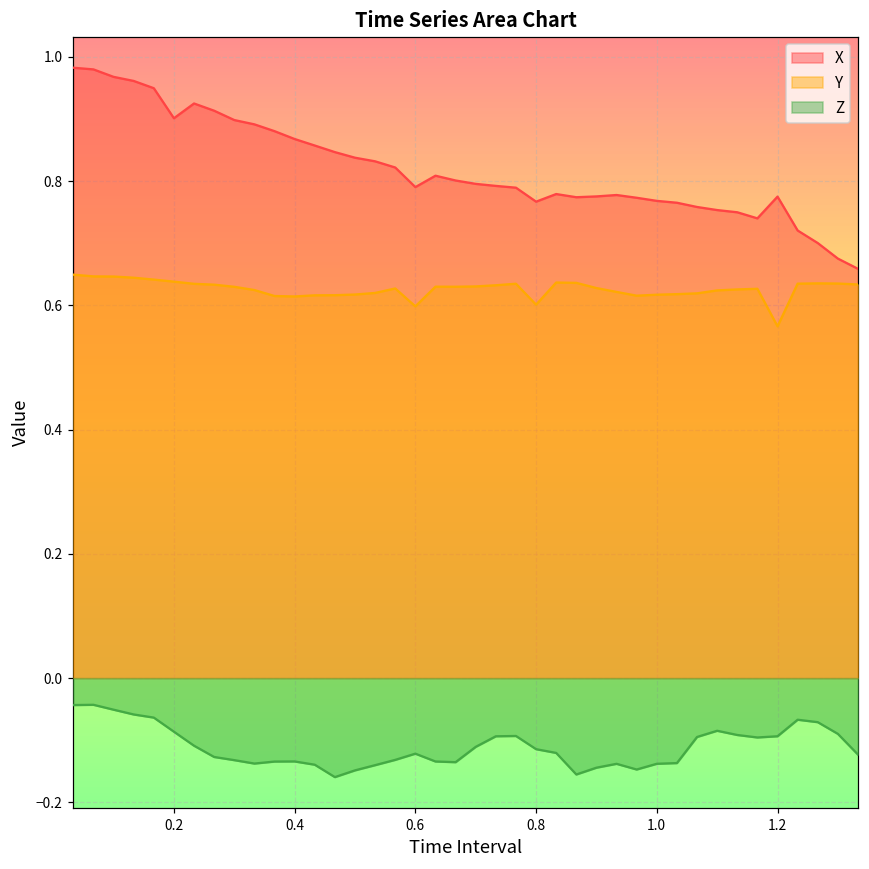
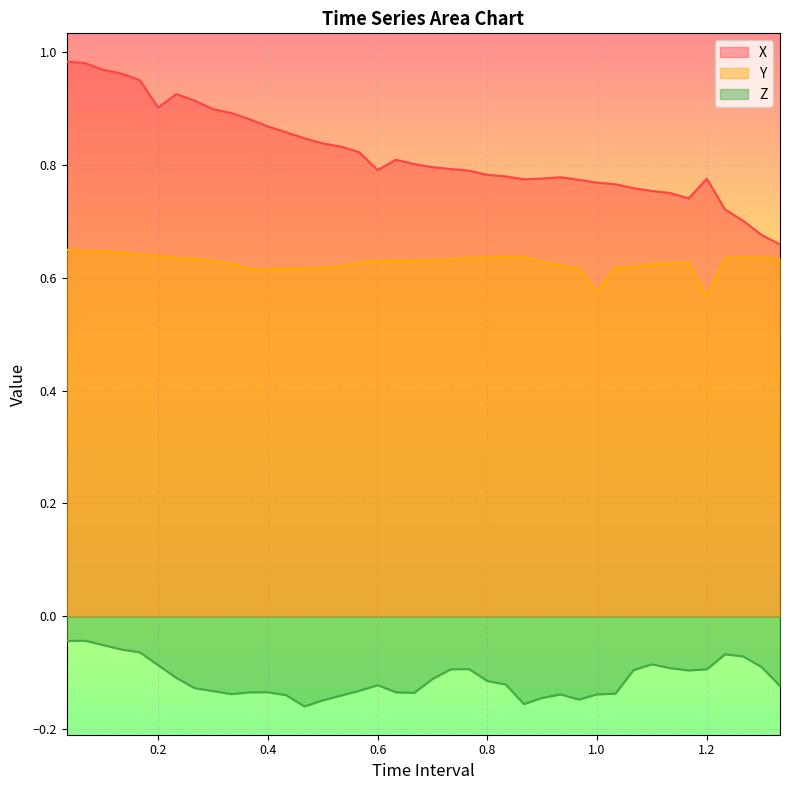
Y, 0.6: 0.60 -> 0.63
X, 0.8: 0.77 -> 0.78
Y, 0.8: 0.60 -> 0.64
Y, 1.0: 0.62 -> 0.57
